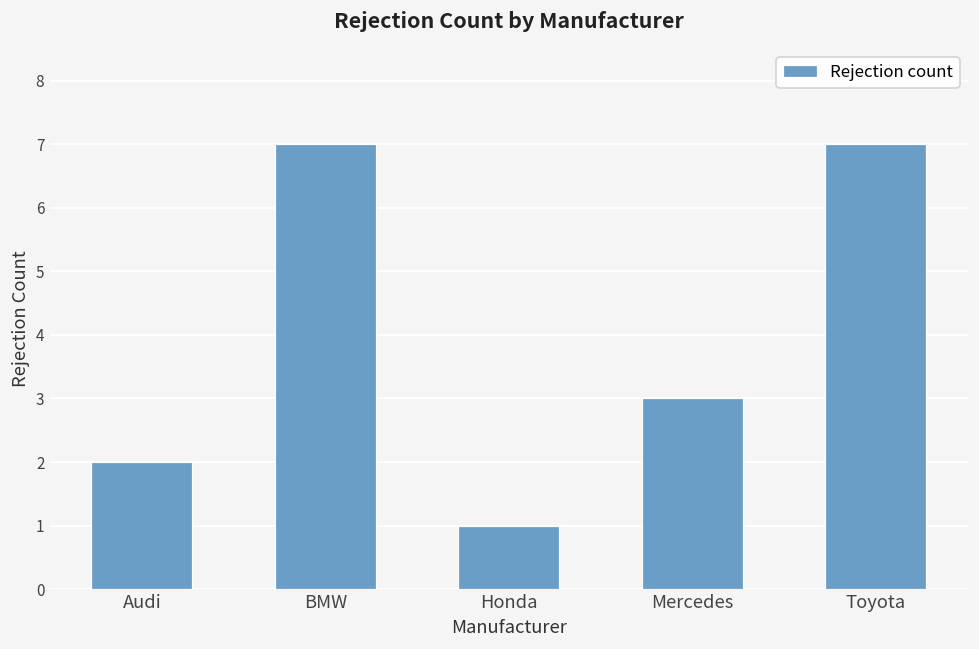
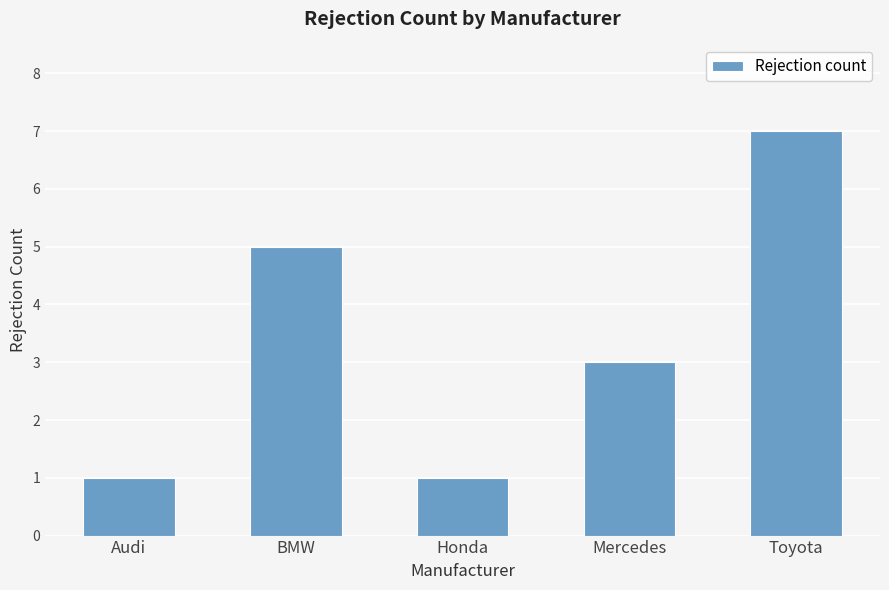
Audi: 2 -> 1
BMW: 7 -> 5
